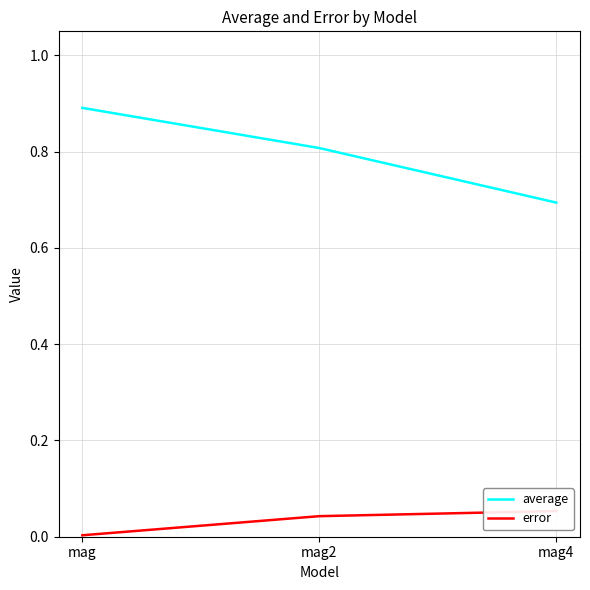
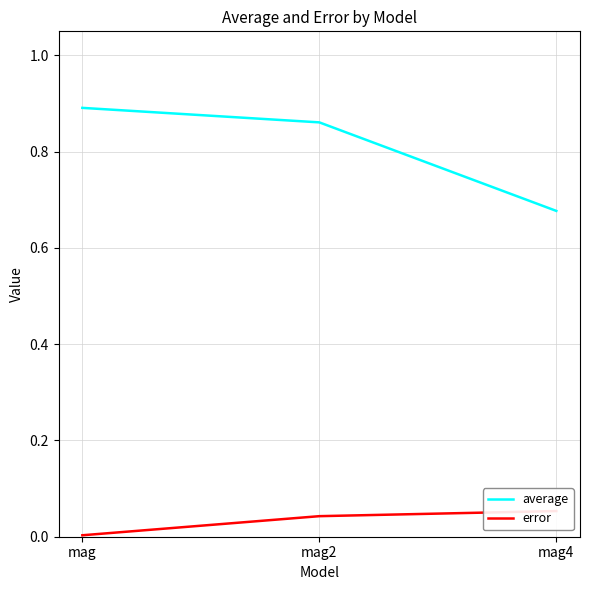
average, mag2: 0.81 -> 0.86
average, mag4: 0.69 -> 0.68
